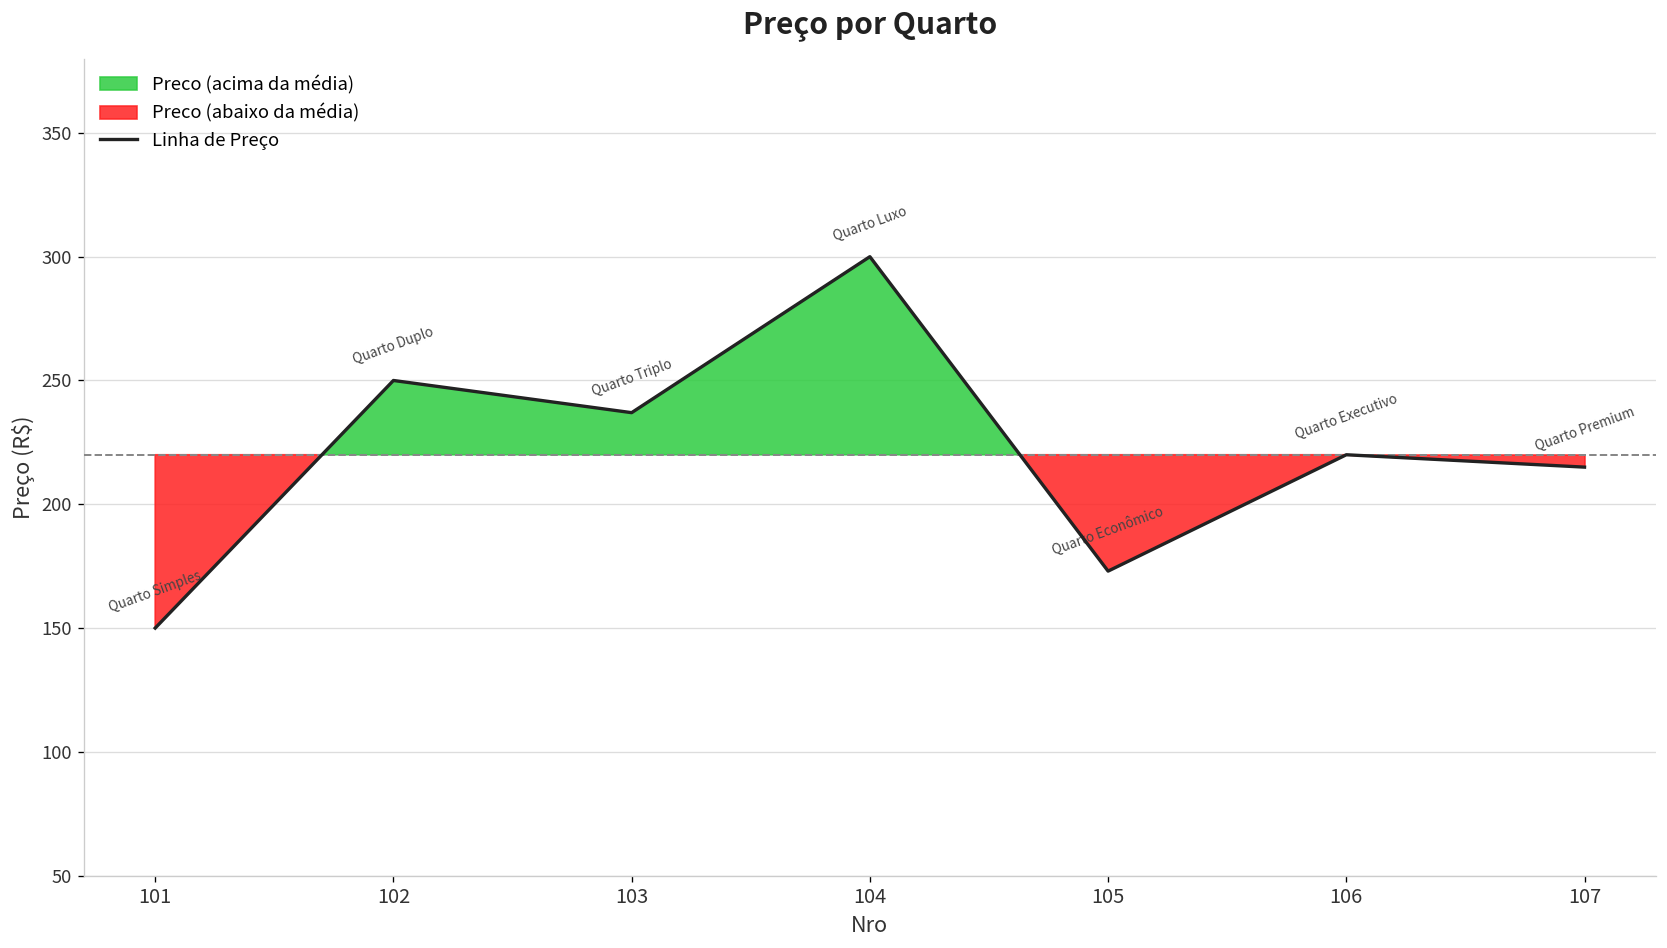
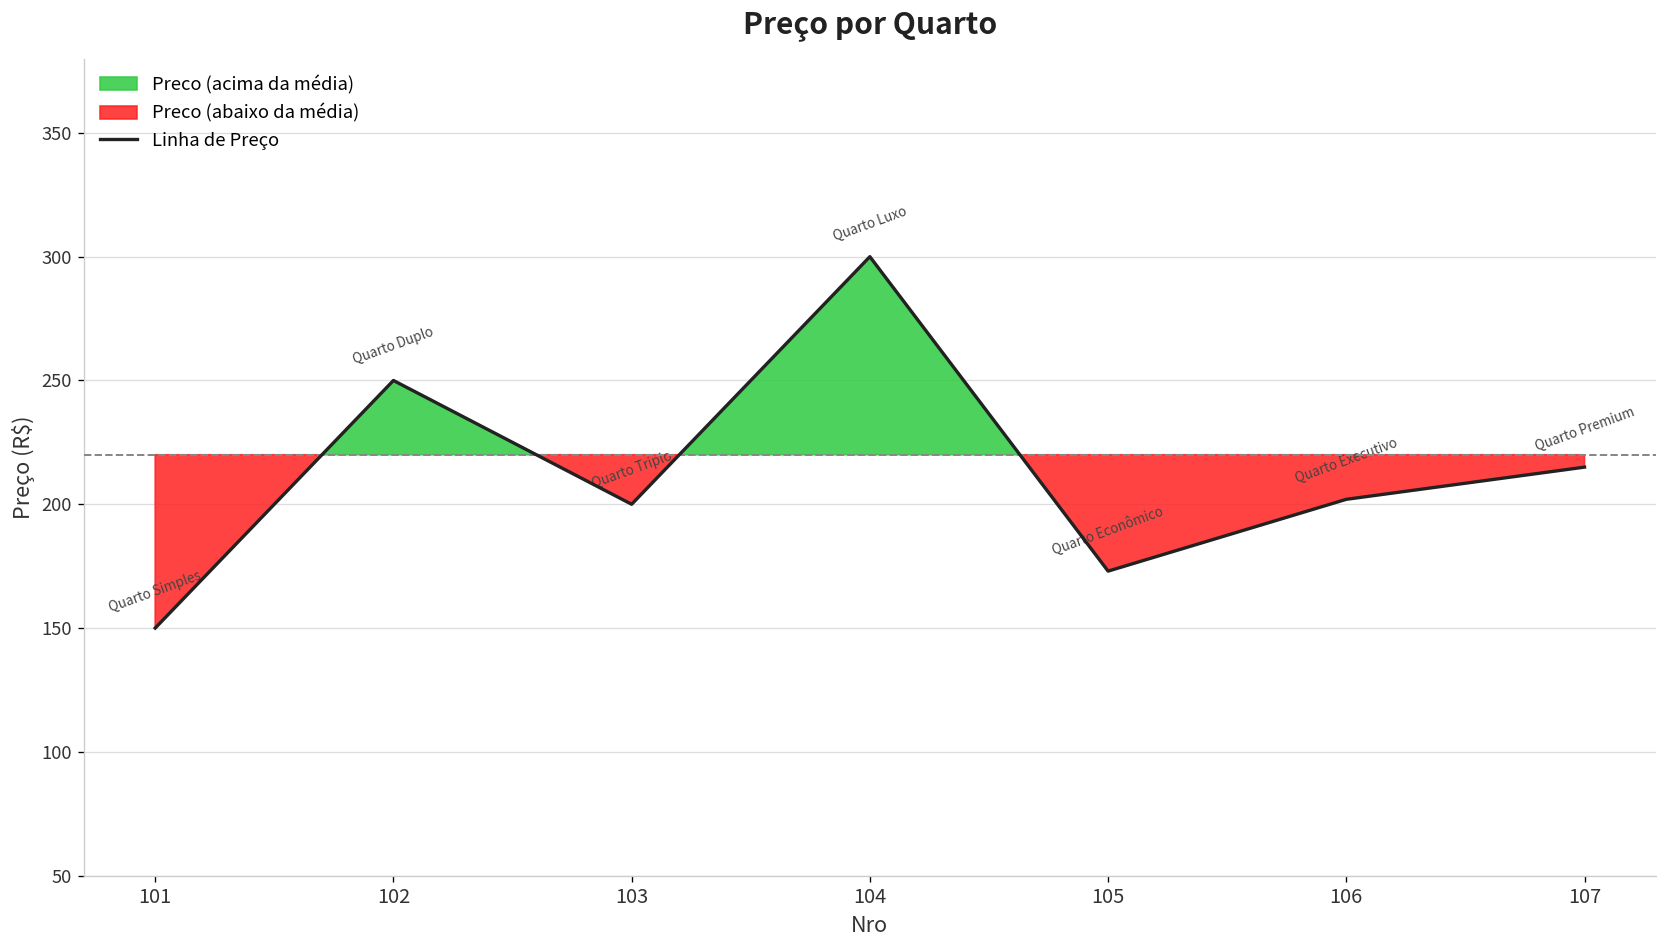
103: 237 -> 200
106: 220 -> 202
